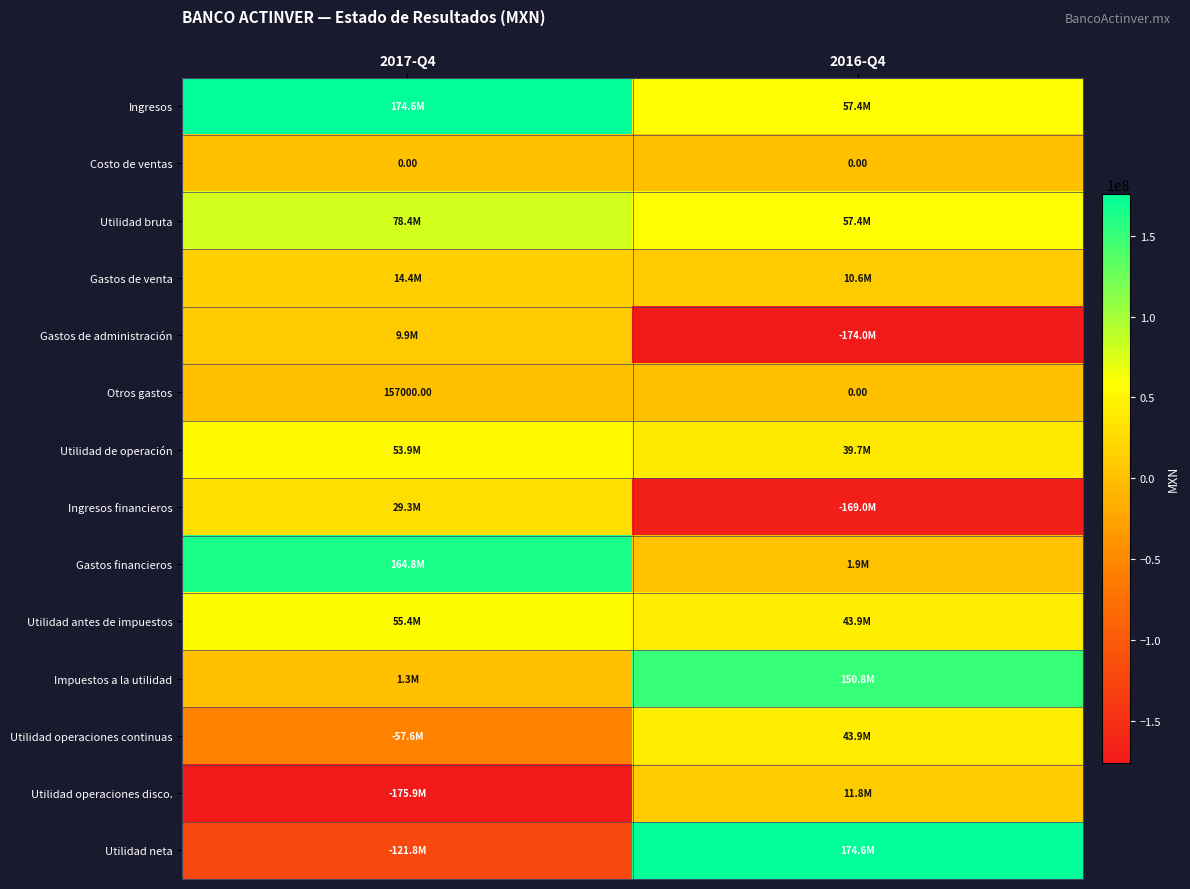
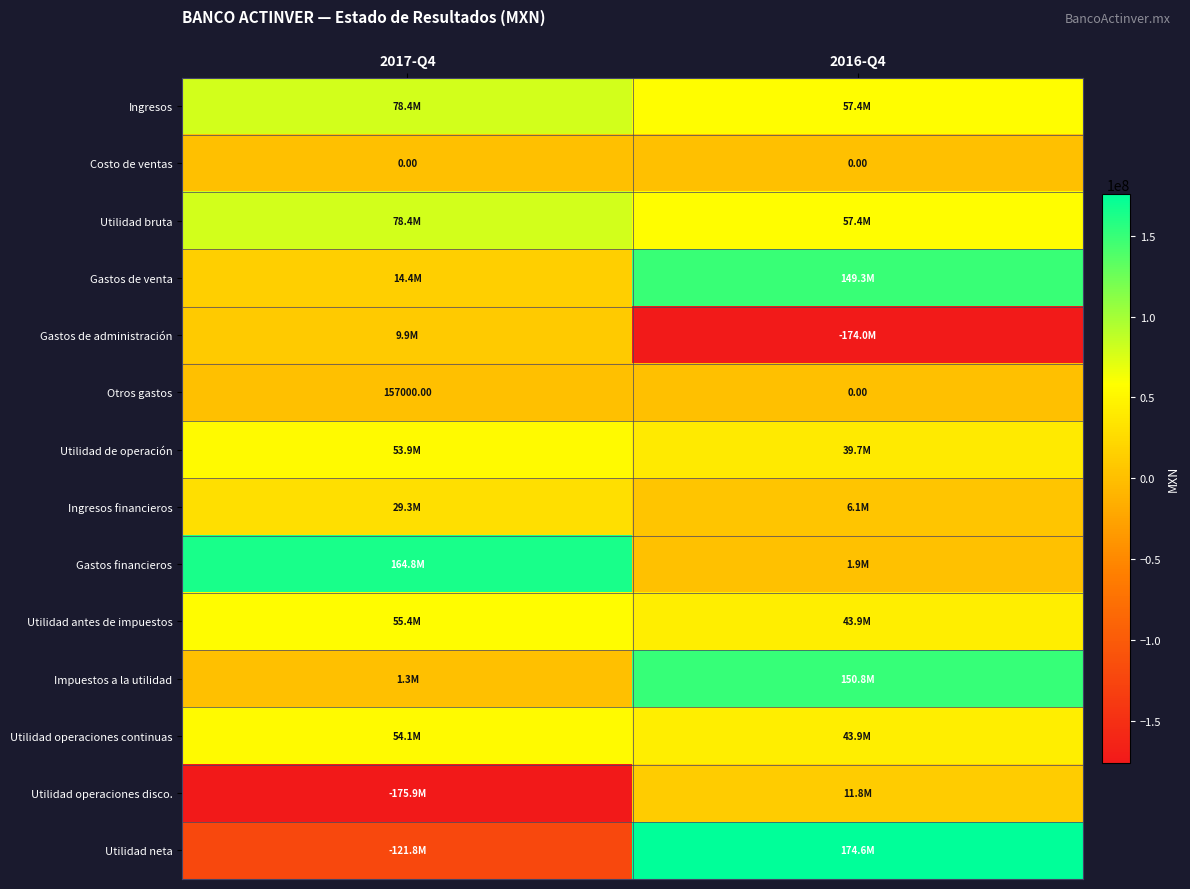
Ingresos, 2017-Q4: 174.6M -> 78.4M
Gastos de venta, 2016-Q4: 10.6M -> 149.3M
Ingresos financieros, 2016-Q4: -169.0M -> 6.1M
Utilidad operaciones continuas, 2017-Q4: -57.6M -> 54.1M
